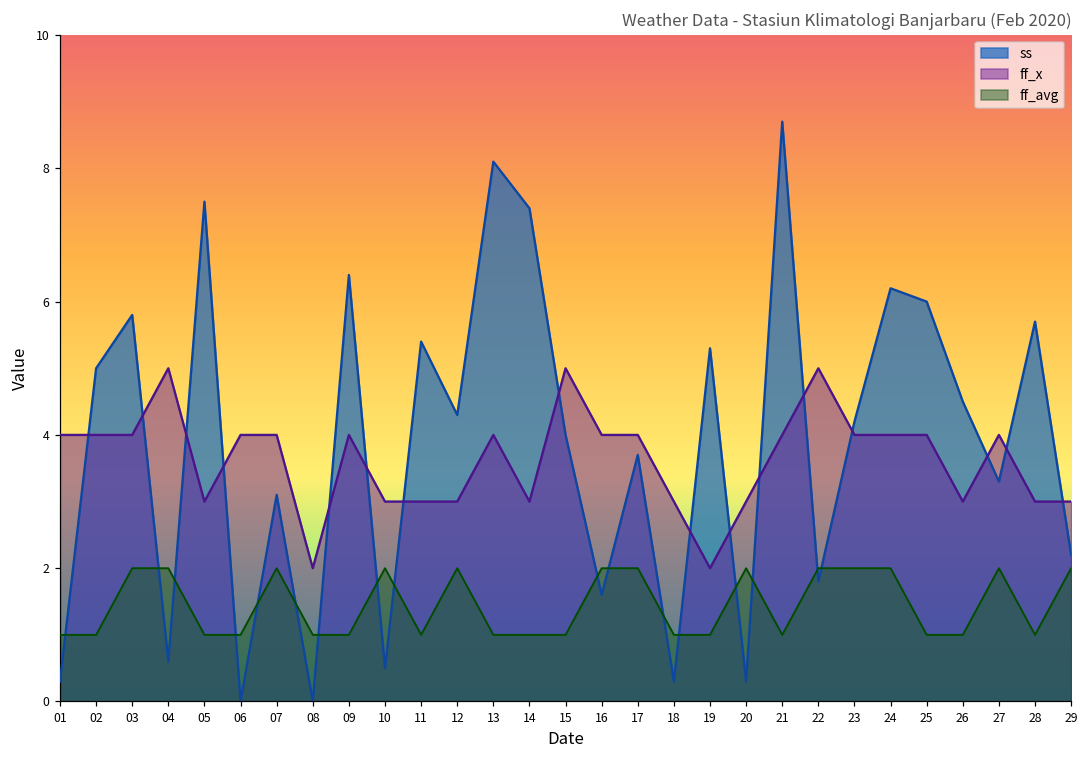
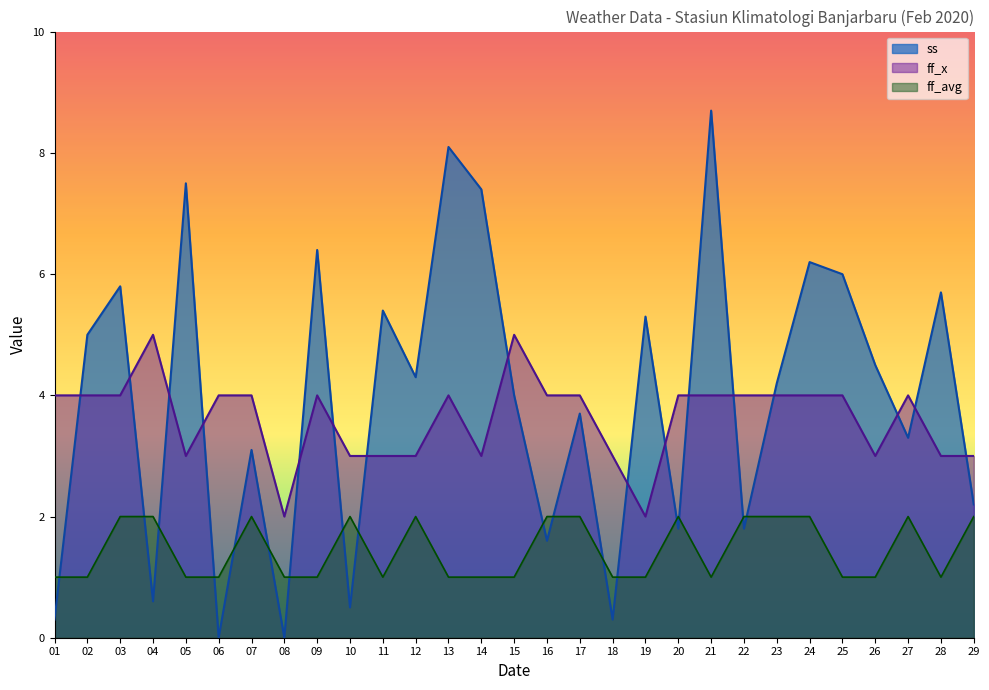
ss, 20: 0.3 -> 1.8
ff_x, 20: 3 -> 4
ff_x, 22: 5 -> 4
